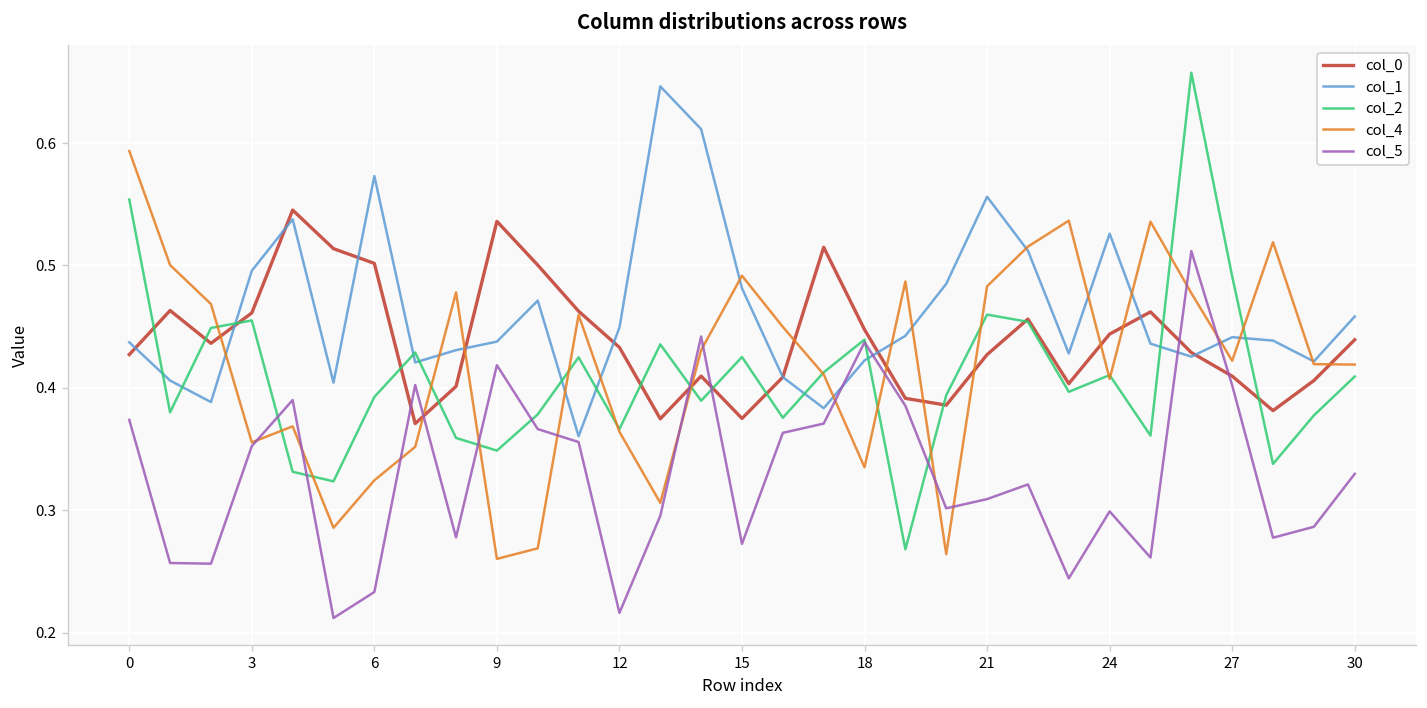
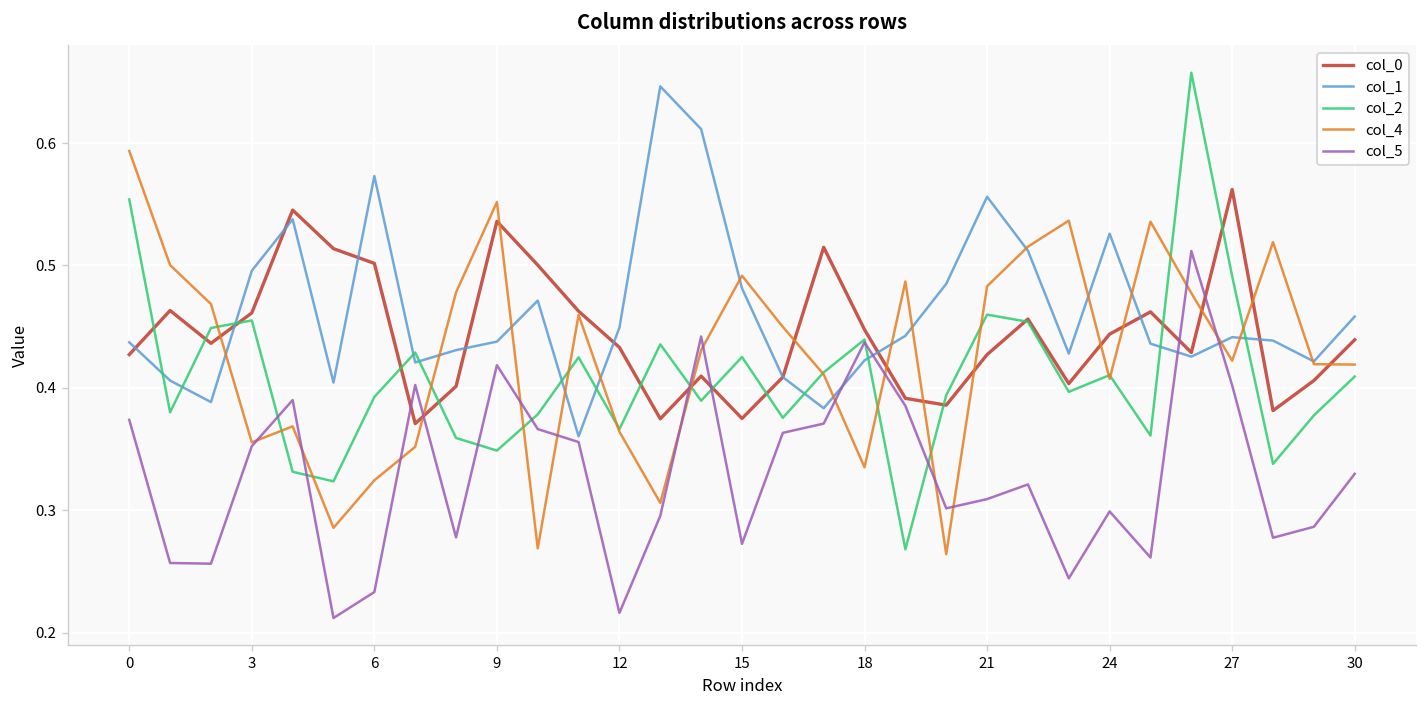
col_4, 9: 0.260 -> 0.552
col_0, 27: 0.410 -> 0.562
